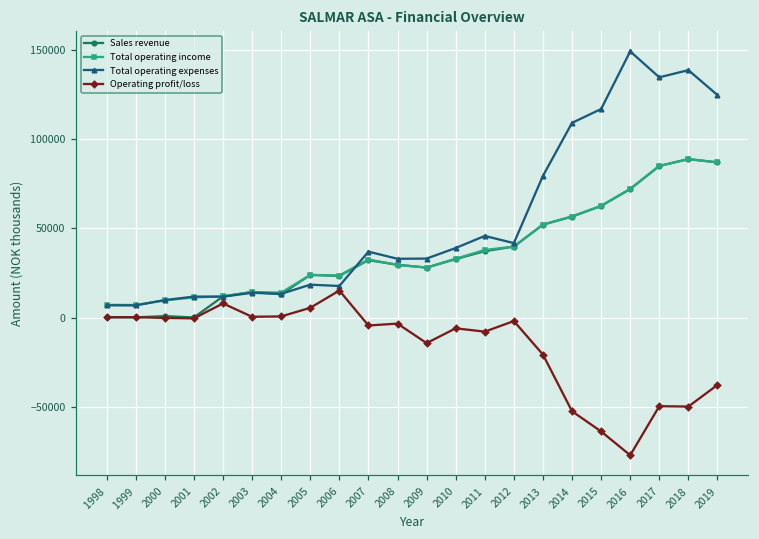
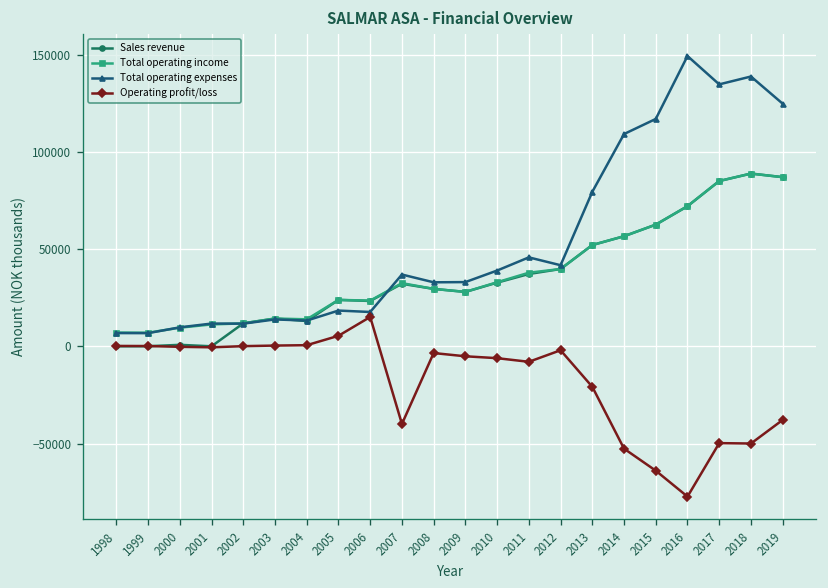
Operating profit/loss, 2002: 8000 -> 0
Operating profit/loss, 2007: -4000 -> -40000
Operating profit/loss, 2009: -14000 -> -5000
